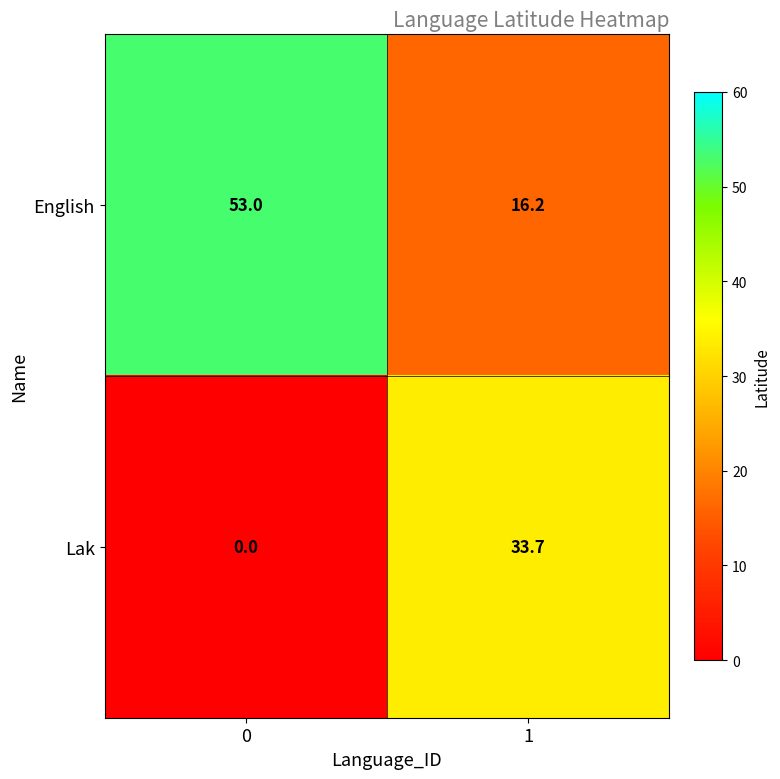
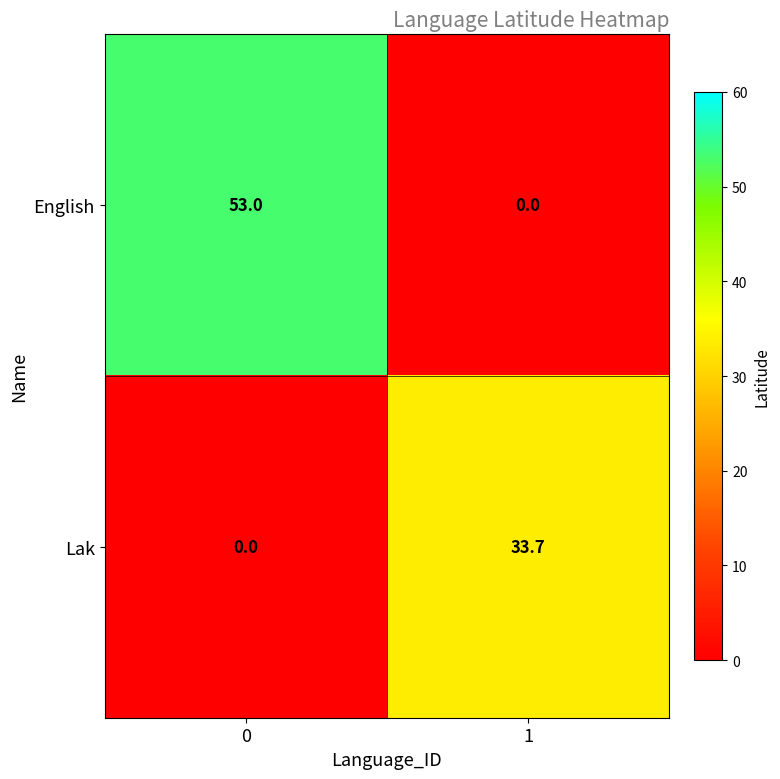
English, 1: 16.2 -> 0.0
